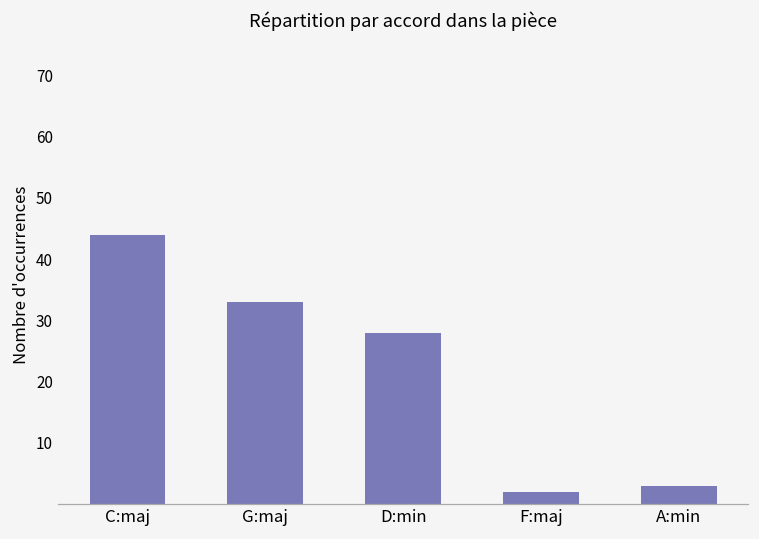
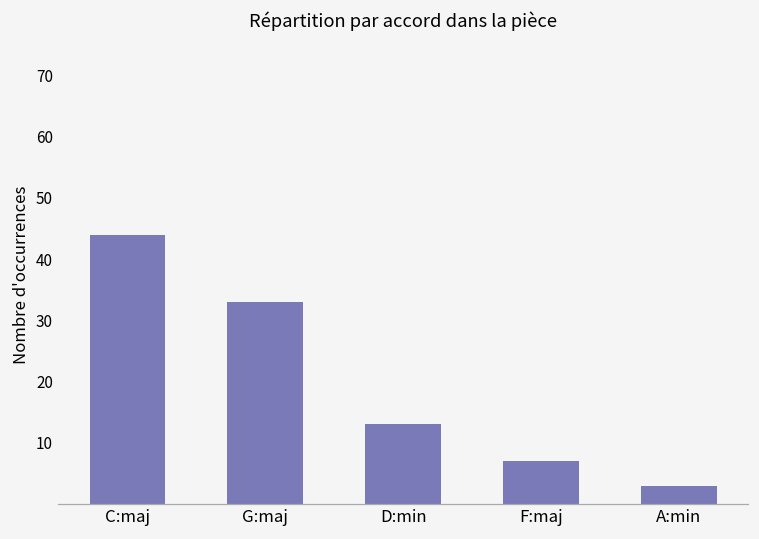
D:min: 28 -> 13
F:maj: 2 -> 7
